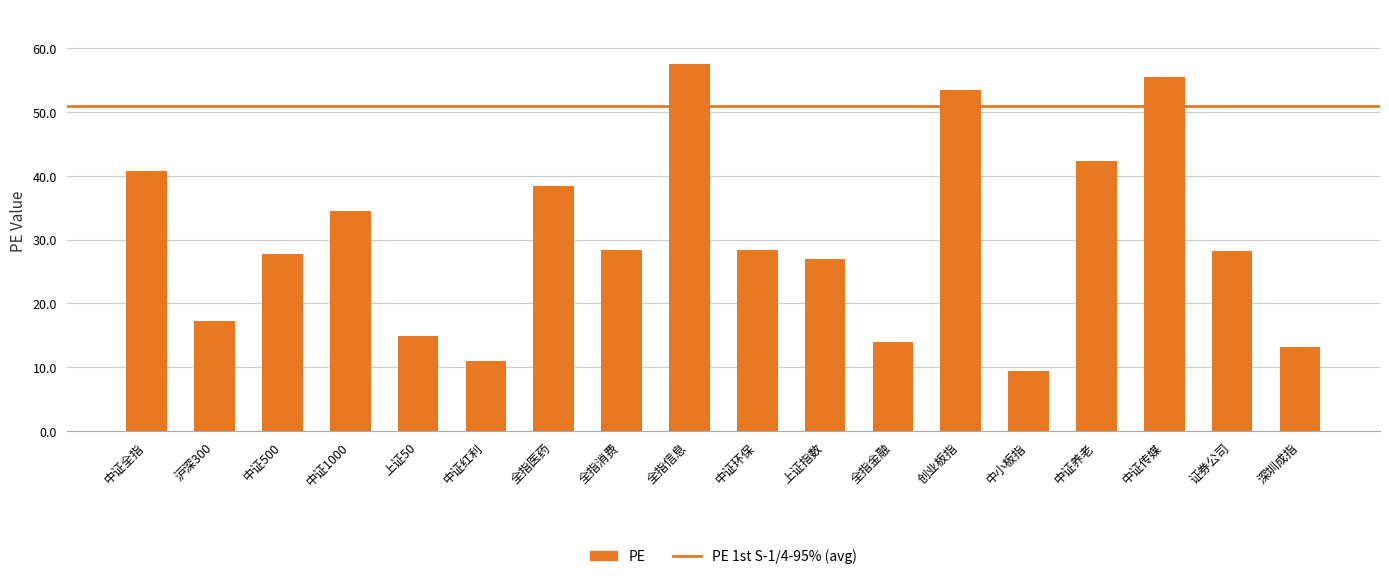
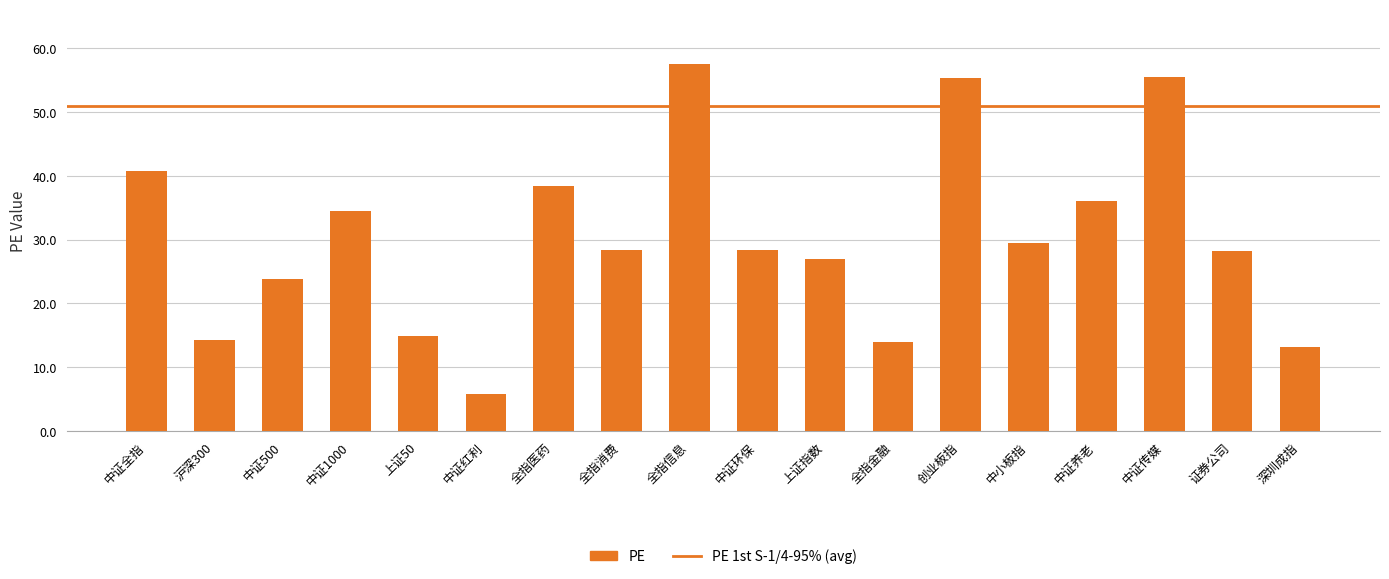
沪深300: 17 -> 14
中证500: 28 -> 24
中证红利: 11 -> 6
创业板指: 54 -> 55
中小板指: 9 -> 29
中证养老: 42 -> 36
